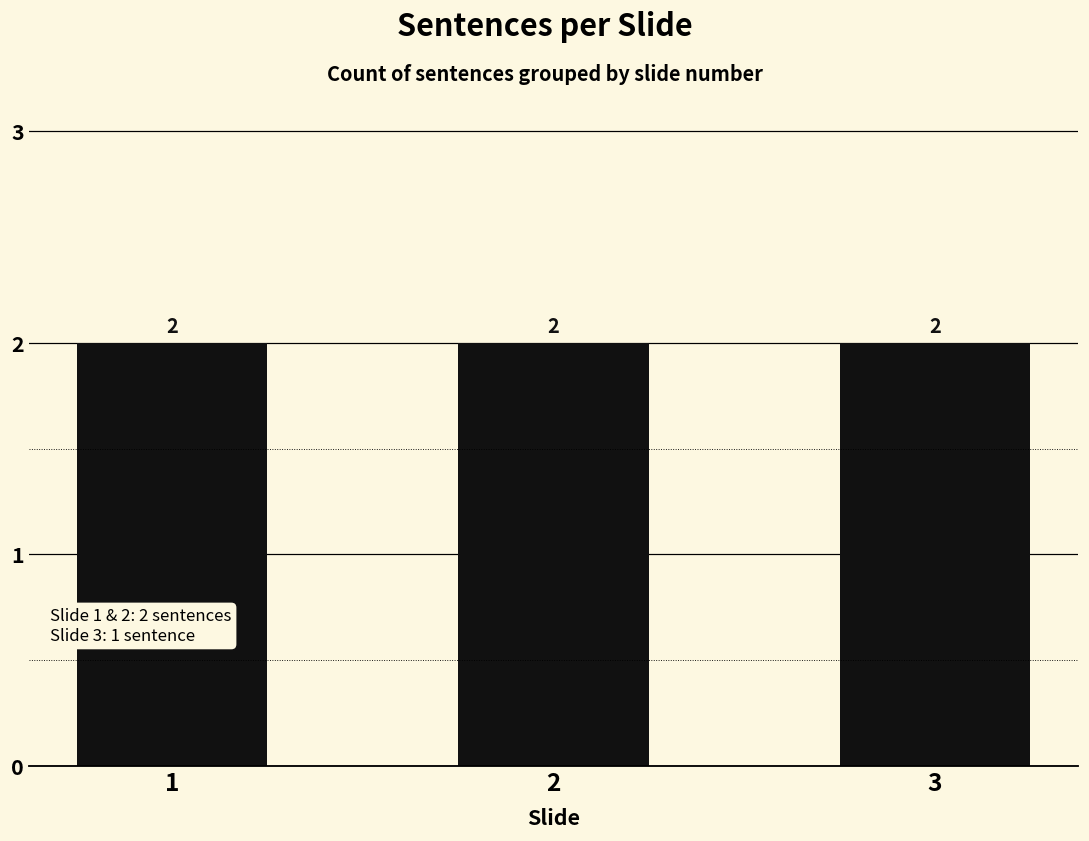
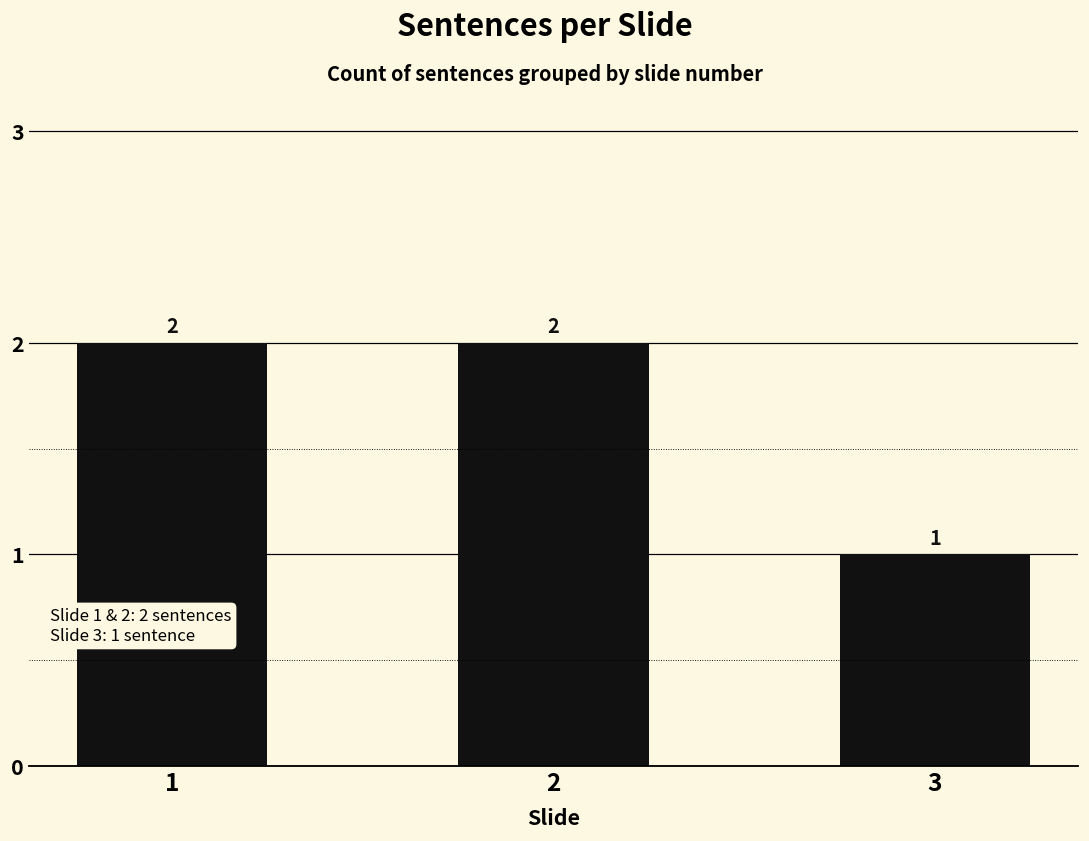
3: 2 -> 1
